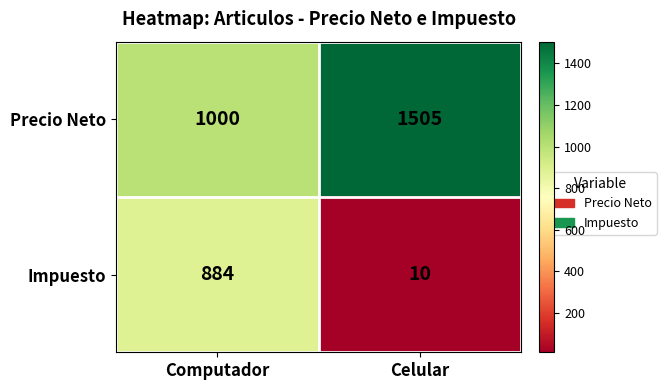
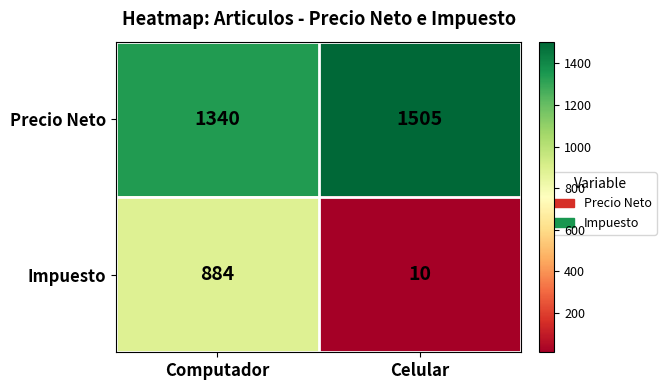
Precio Neto, Computador: 1000 -> 1340
